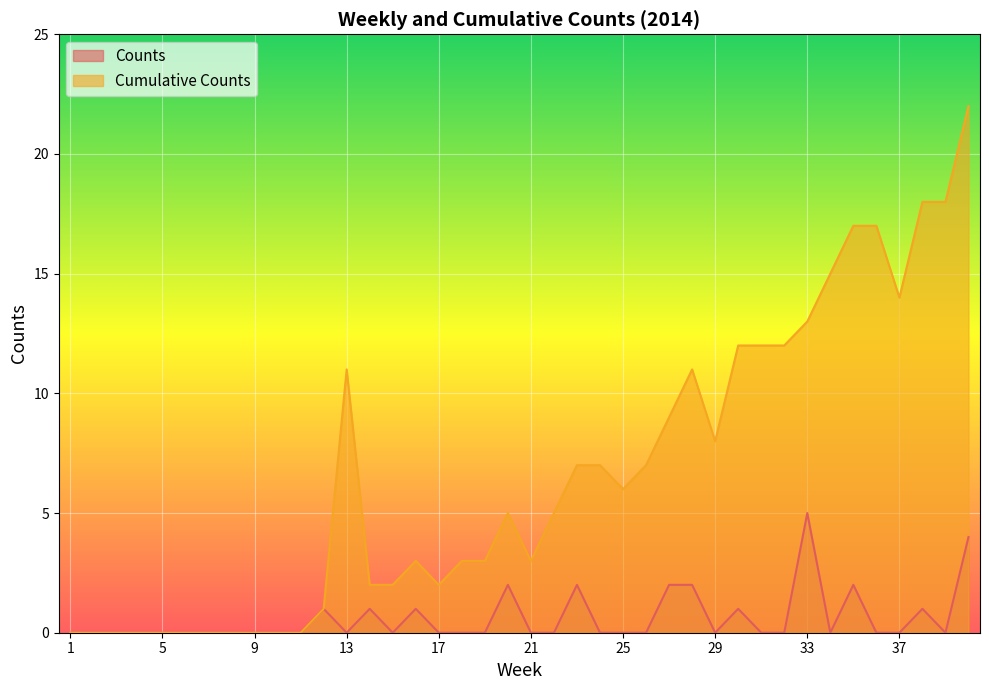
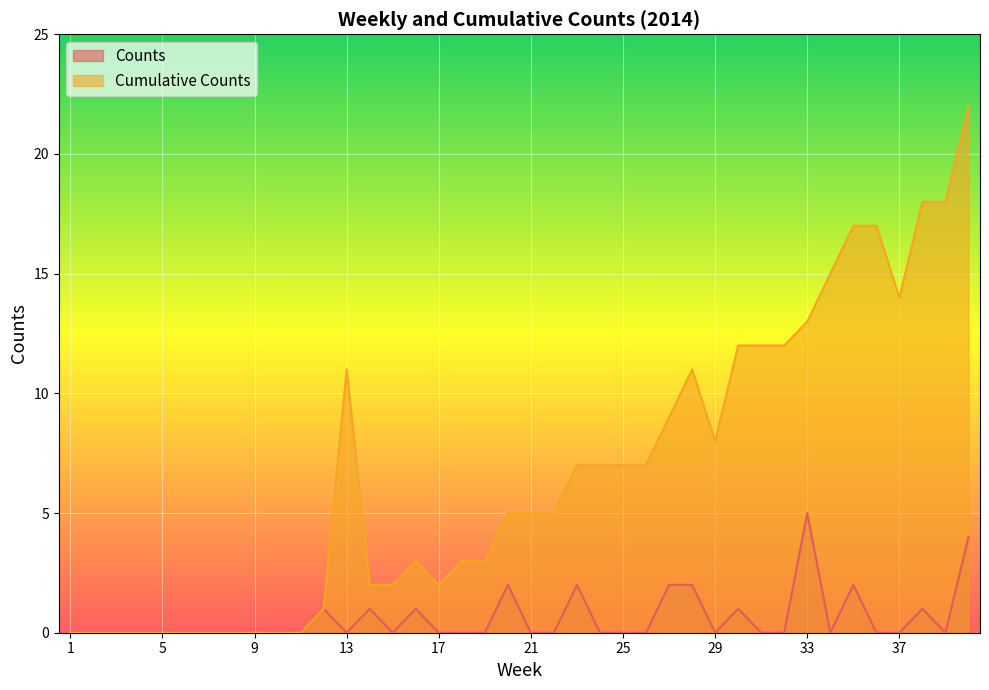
Cumulative Counts, 21: 3 -> 5
Cumulative Counts, 25: 6 -> 7
